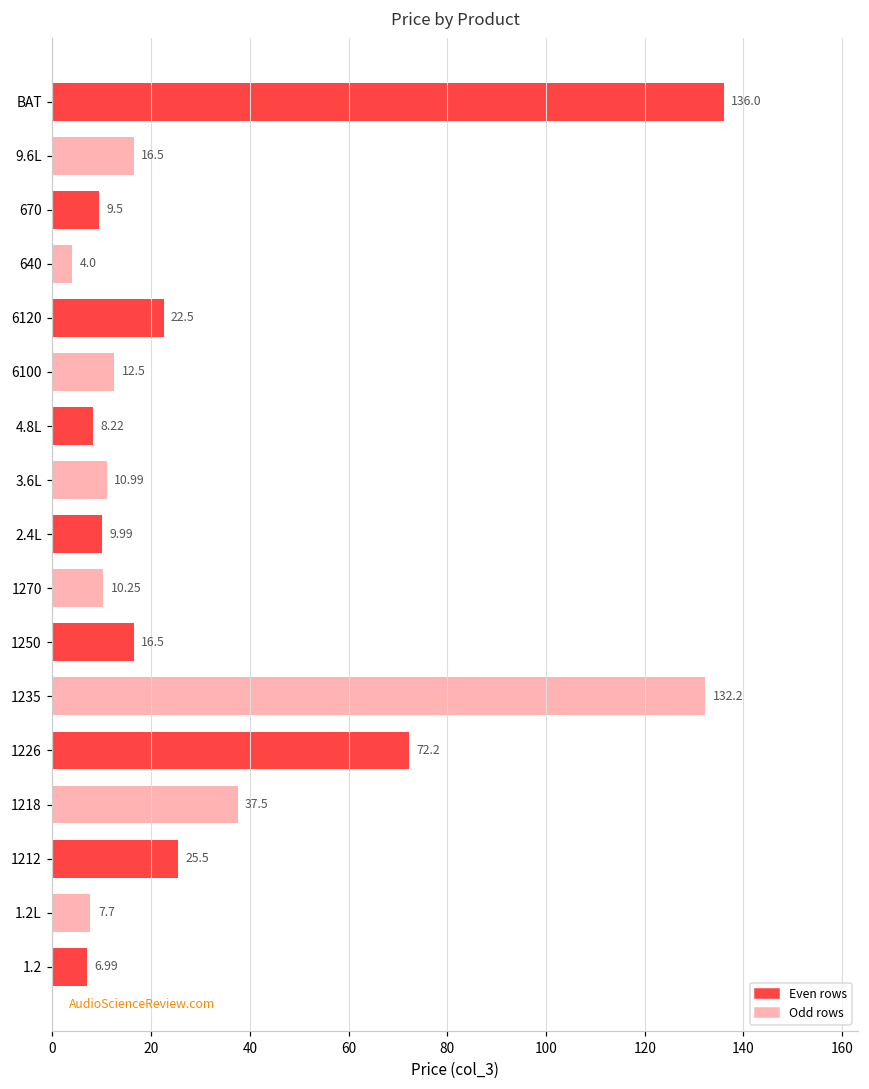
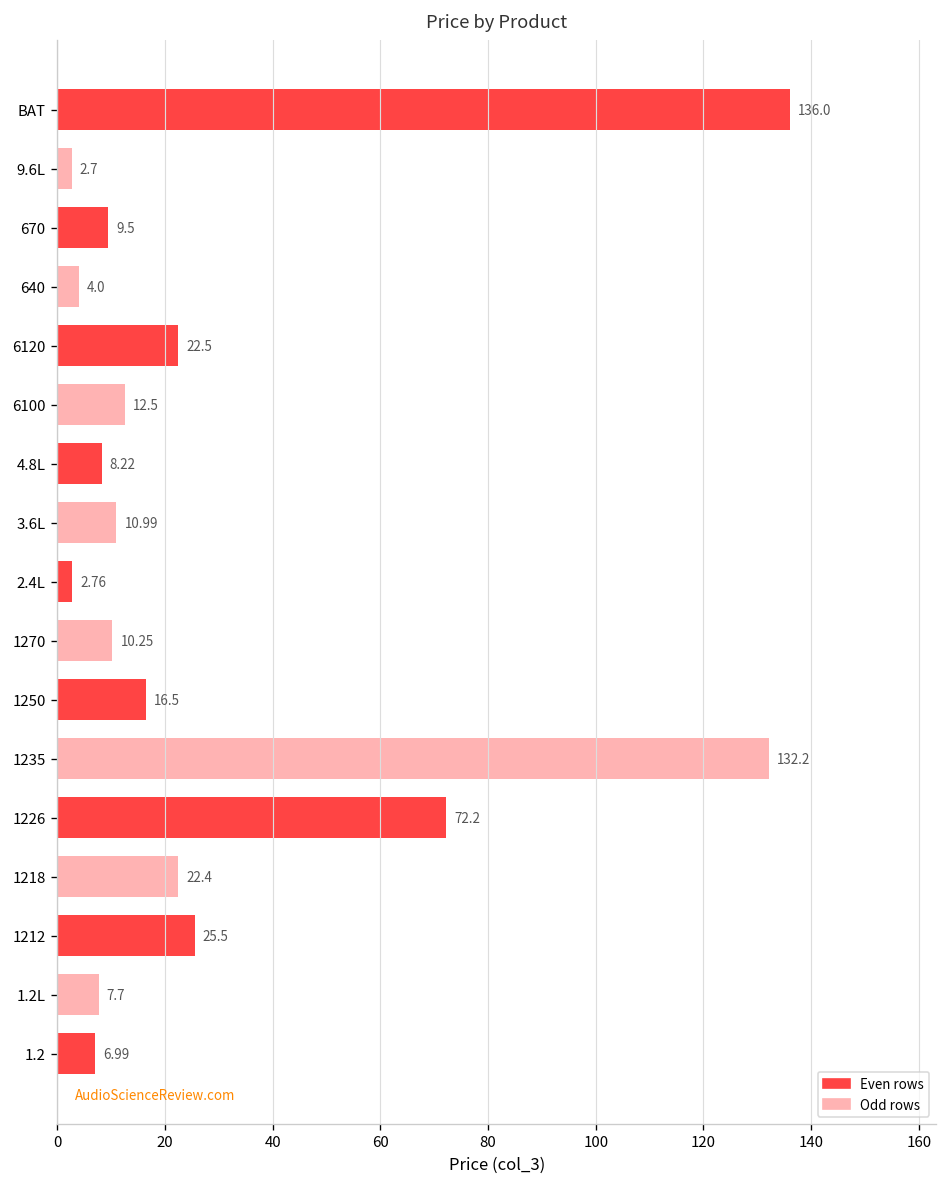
9.6L: 16.5 -> 2.7
2.4L: 9.99 -> 2.76
1218: 37.5 -> 22.4
